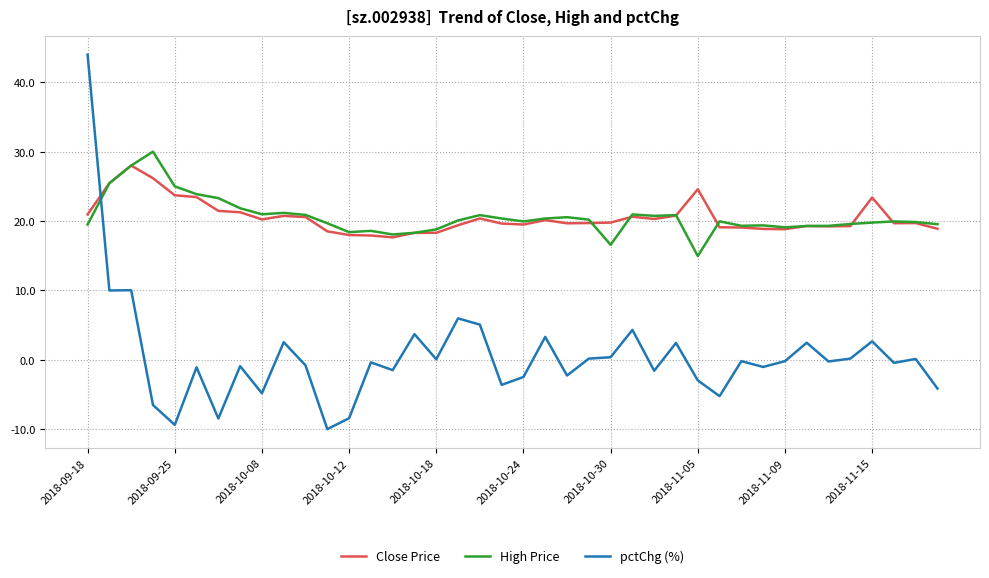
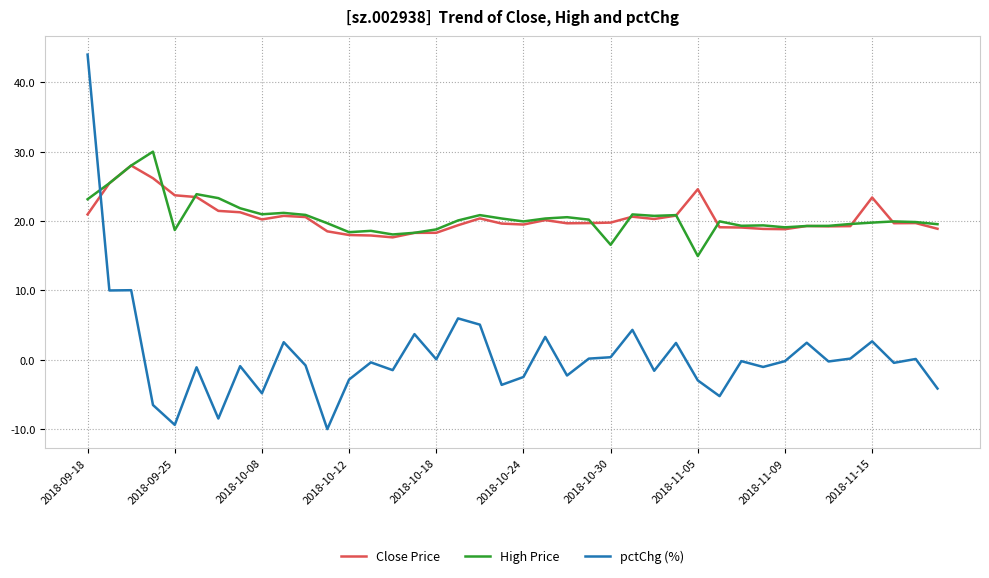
High Price, 2018-09-18: 19 -> 23
High Price, 2018-09-25: 25 -> 19
pctChg (%), 2018-10-12: -8 -> -3
